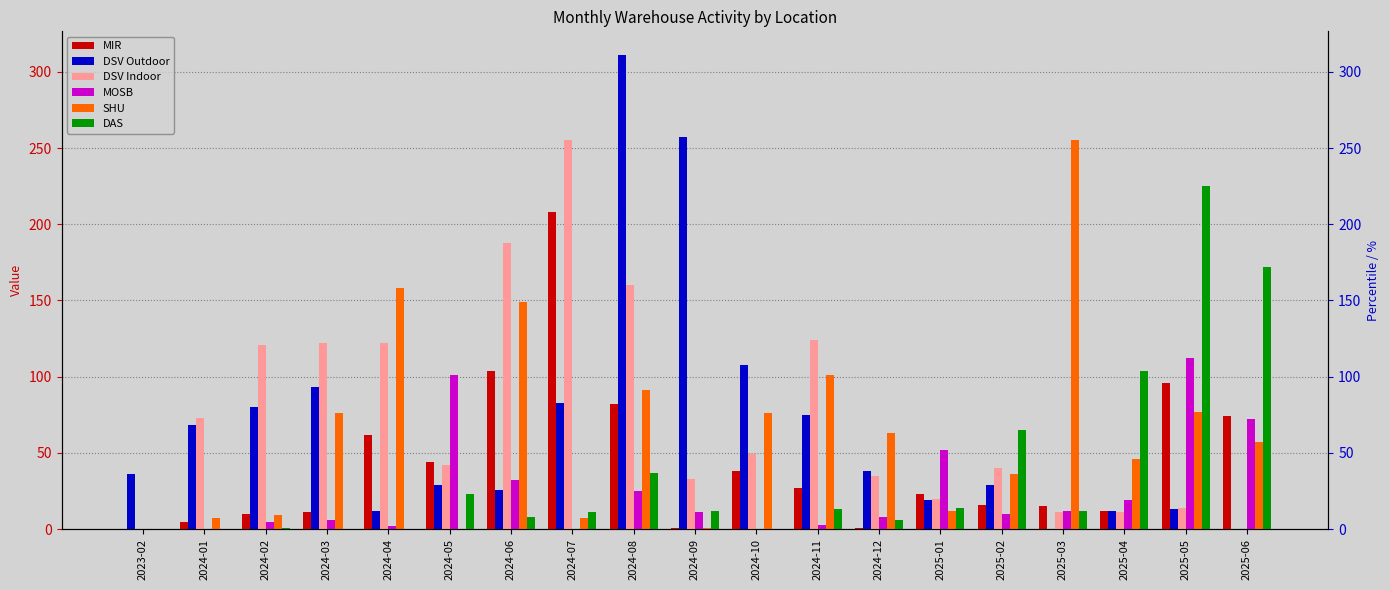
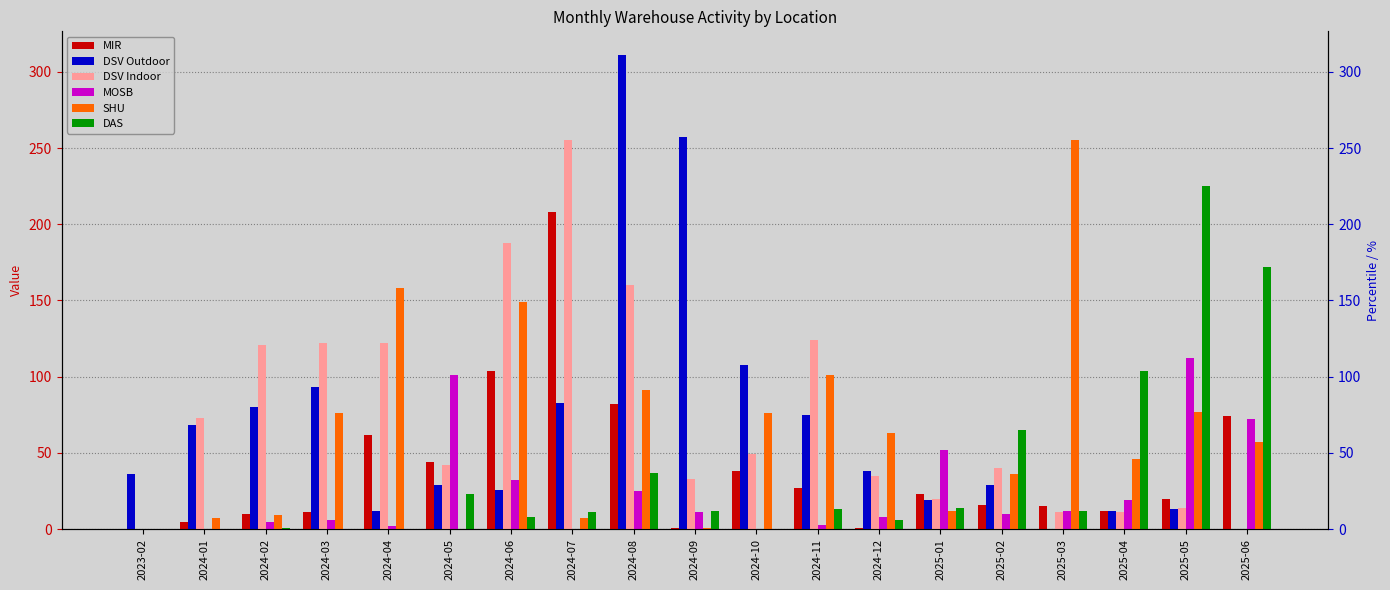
MIR, 2025-05: 96 -> 20
